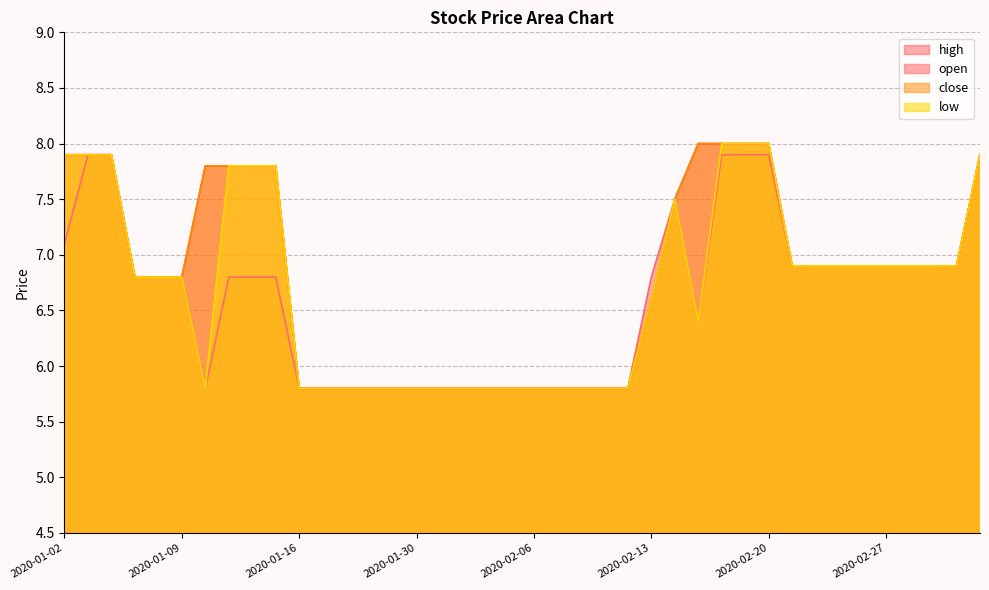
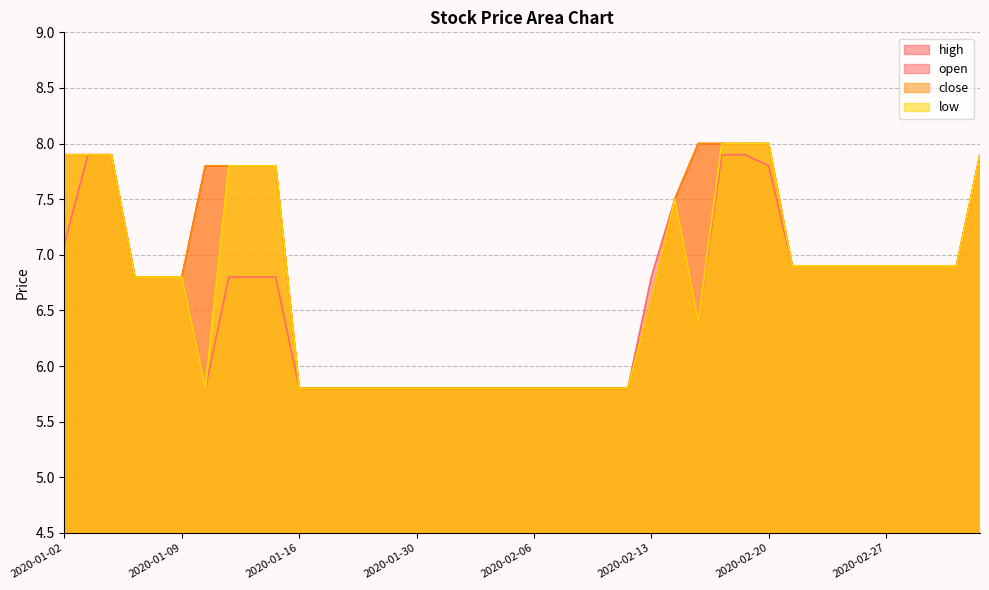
open, 2020-02-20: 7.9 -> 7.8
